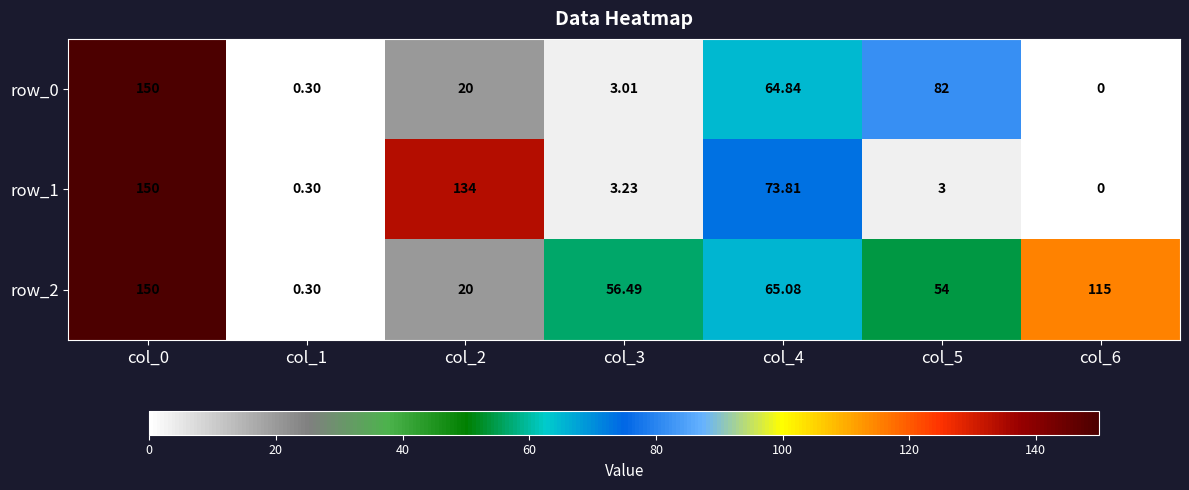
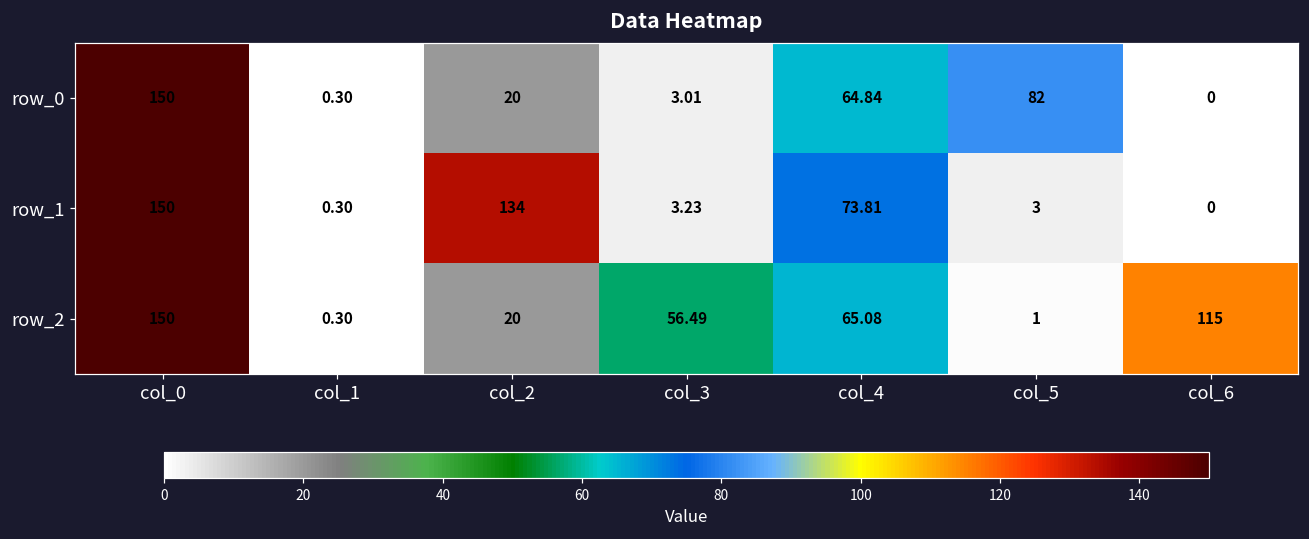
row_2, col_5: 54 -> 1
